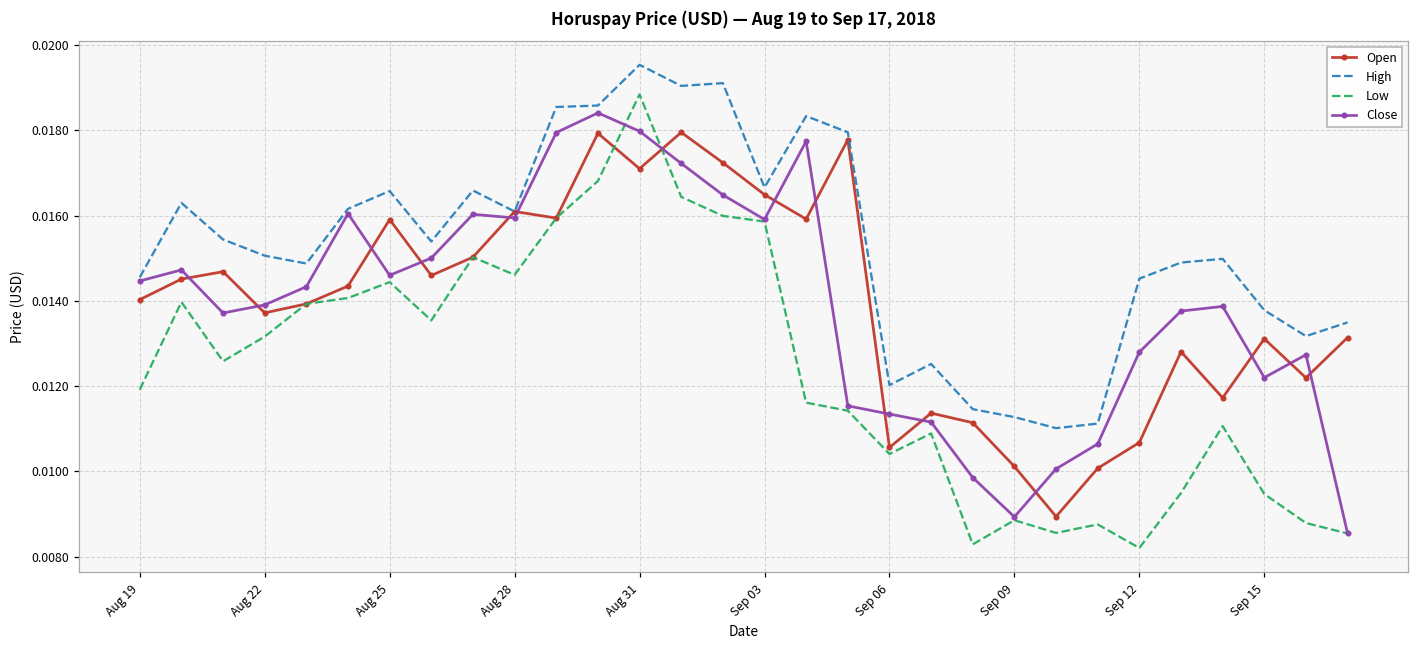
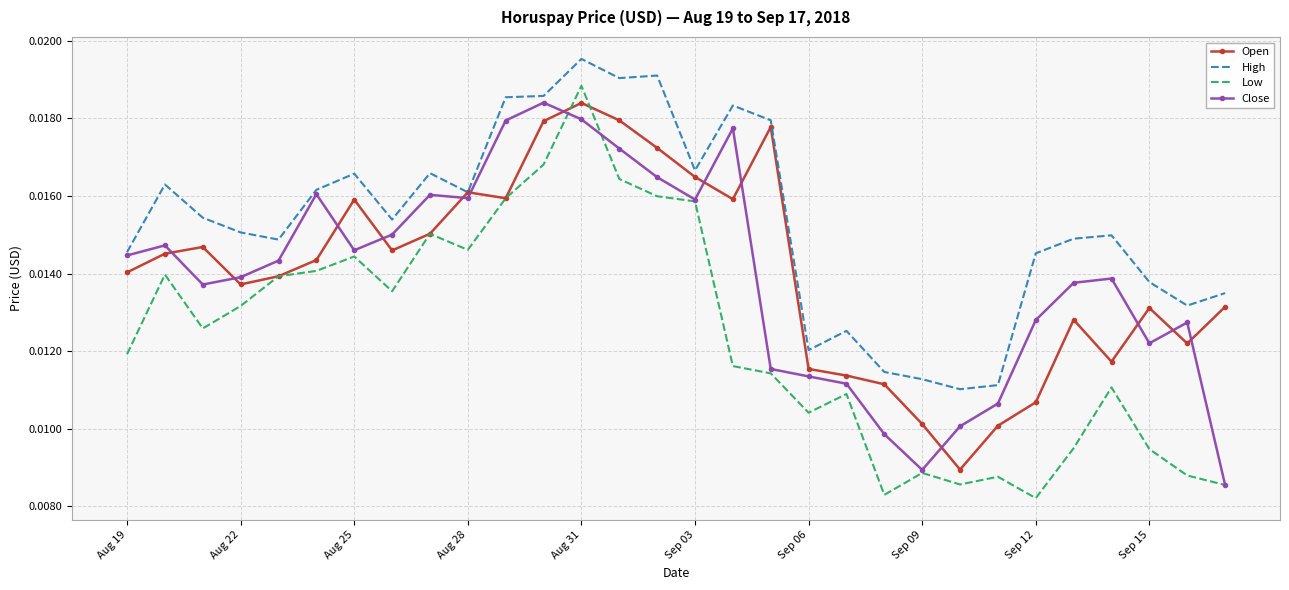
Open, Aug 31: 0.0171 -> 0.0184
Open, Sep 06: 0.0106 -> 0.0115
